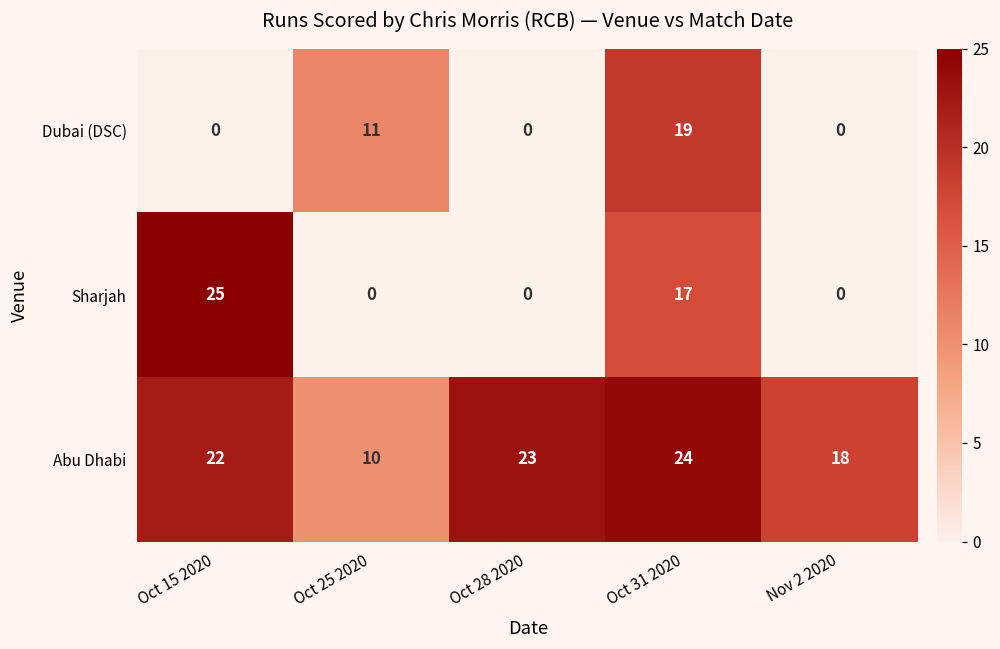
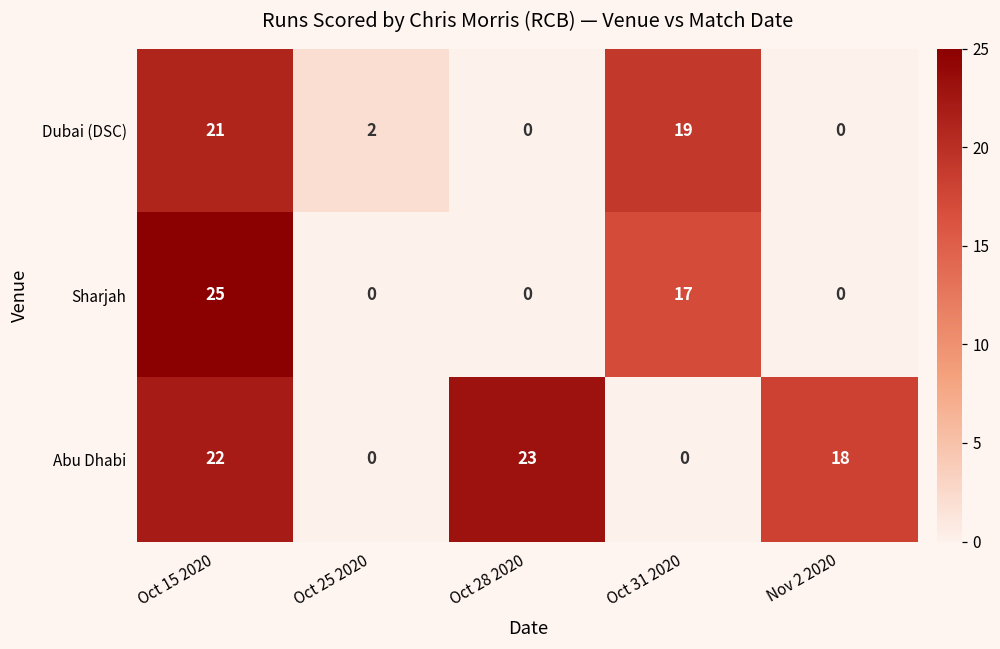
Dubai (DSC), Oct 15 2020: 0 -> 21
Dubai (DSC), Oct 25 2020: 11 -> 2
Abu Dhabi, Oct 25 2020: 10 -> 0
Abu Dhabi, Oct 31 2020: 24 -> 0
